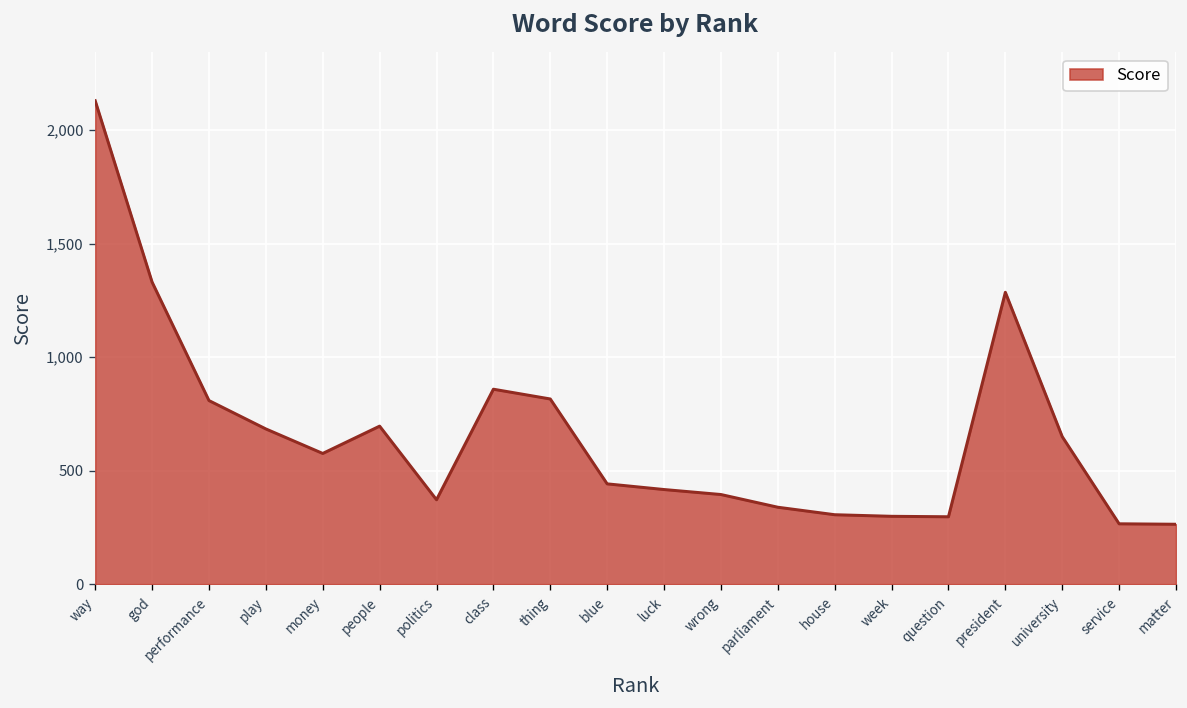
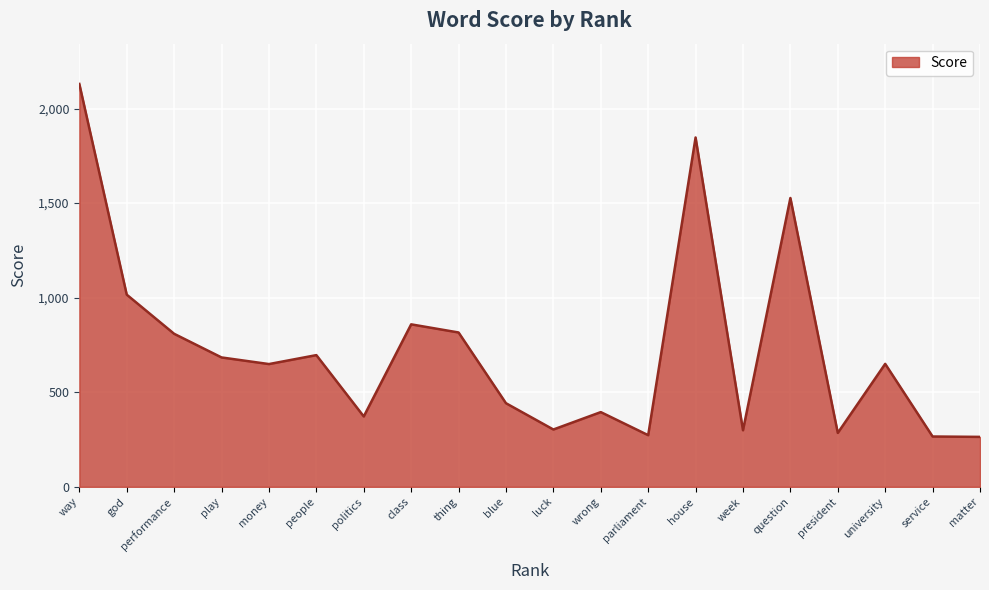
god: 1,330 -> 1,020
money: 580 -> 650
luck: 420 -> 300
parliament: 340 -> 270
house: 310 -> 1,850
question: 300 -> 1,530
president: 1,290 -> 290
